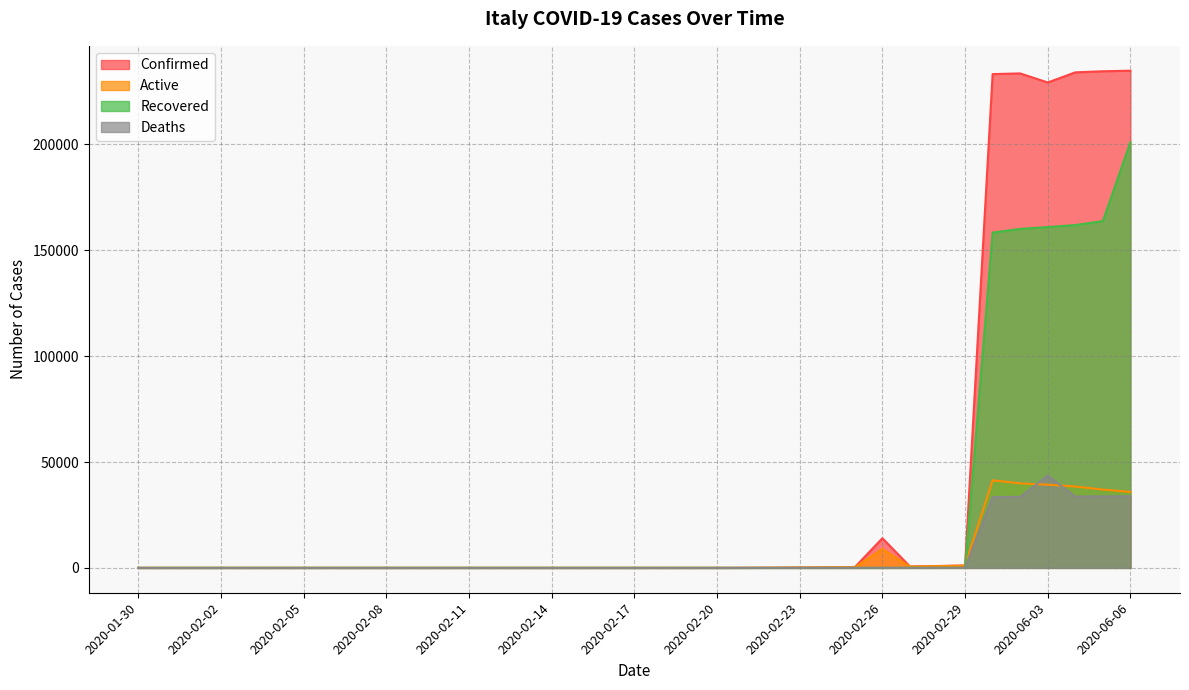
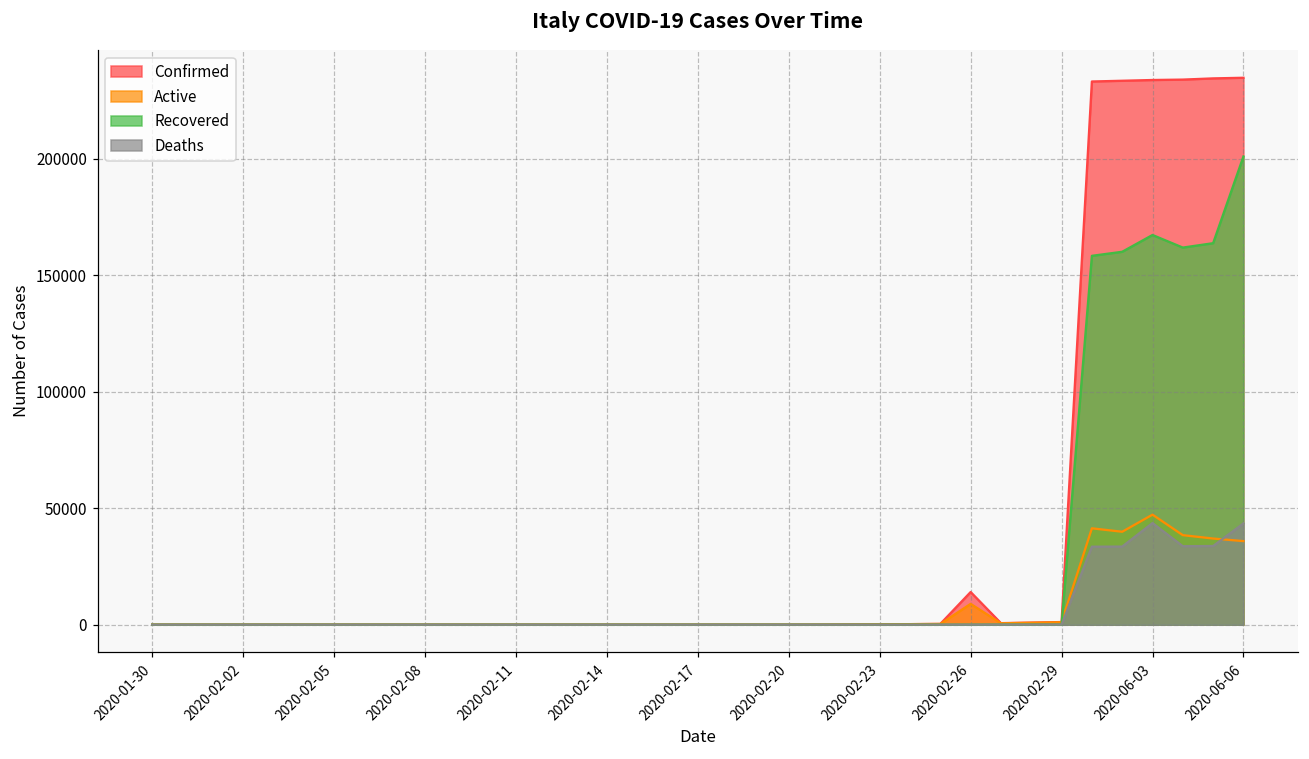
Confirmed, 2020-06-03: 229000 -> 234000
Active, 2020-06-03: 39000 -> 47000
Recovered, 2020-06-03: 161000 -> 167000
Deaths, 2020-06-06: 34000 -> 43000
